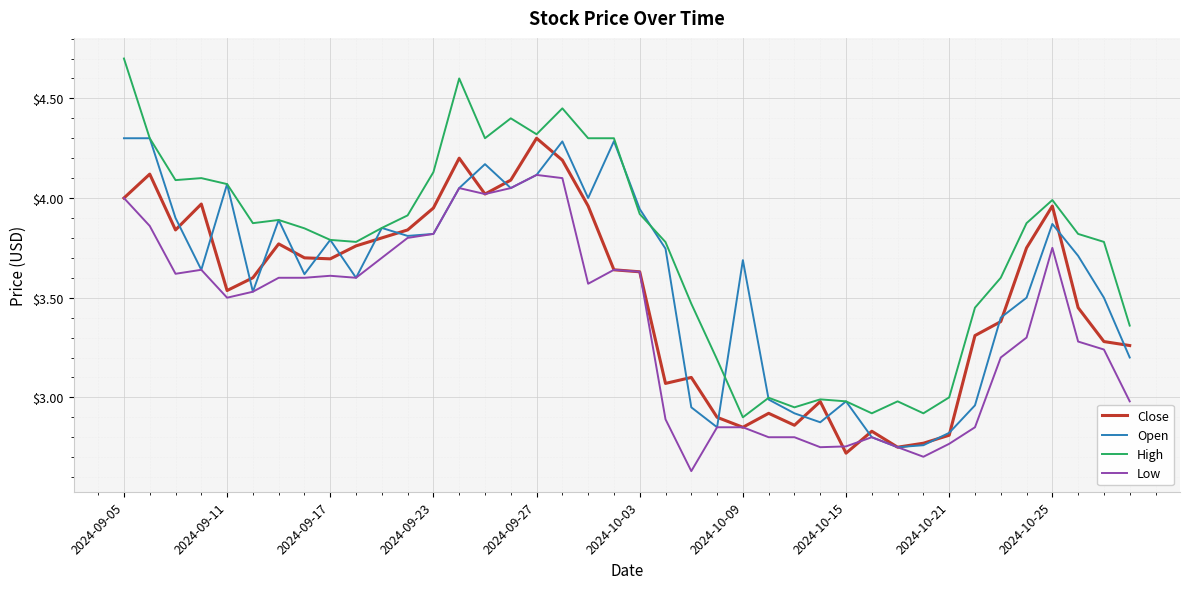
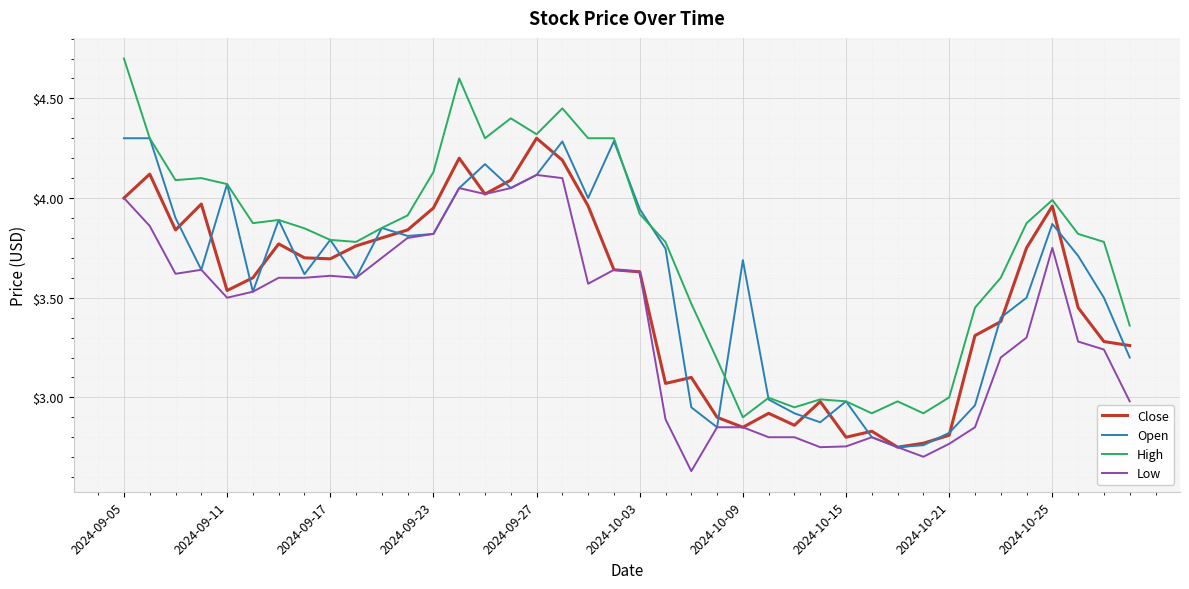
Close, 2024-10-15: $2.72 -> $2.80
